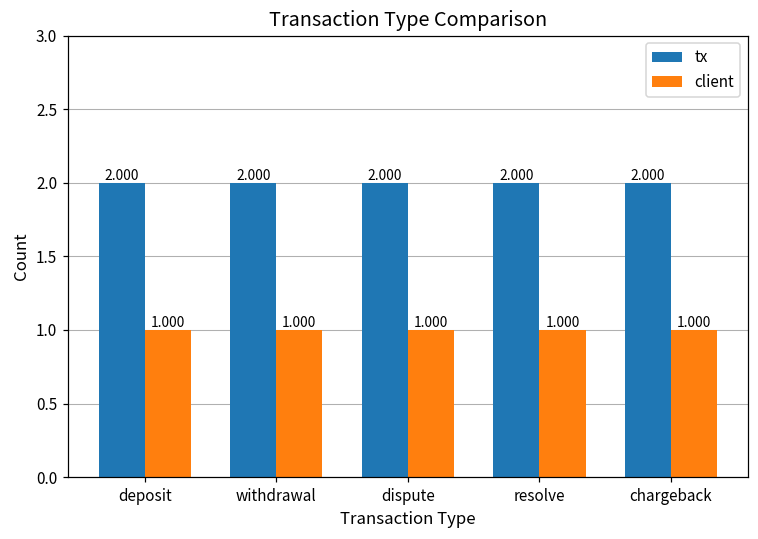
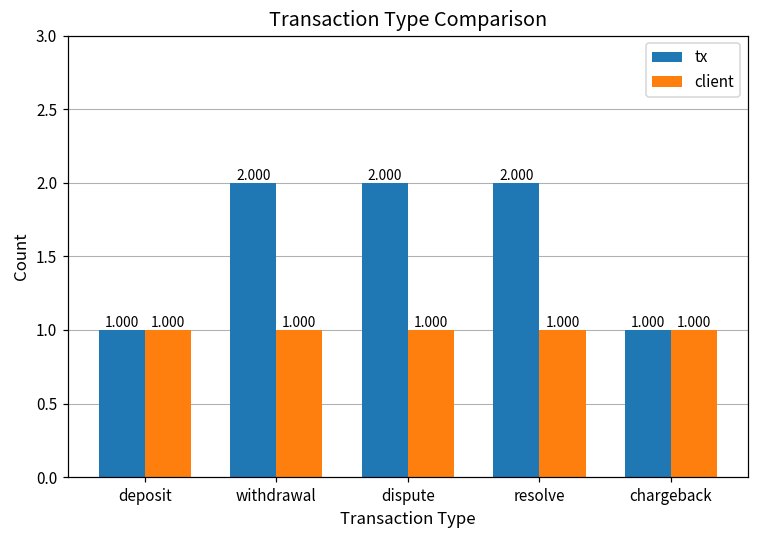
tx, deposit: 2.000 -> 1.000
tx, chargeback: 2.000 -> 1.000
